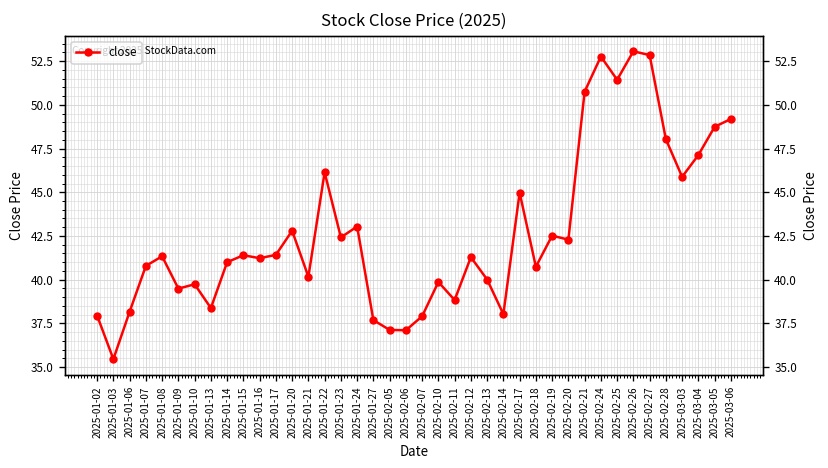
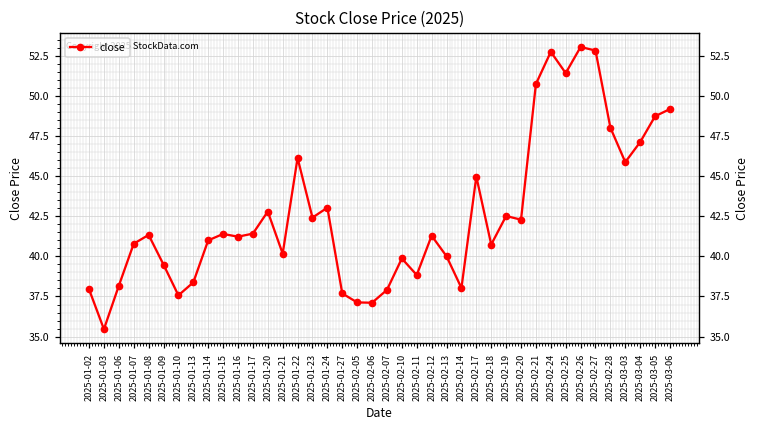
2025-01-10: 39.7 -> 37.6
